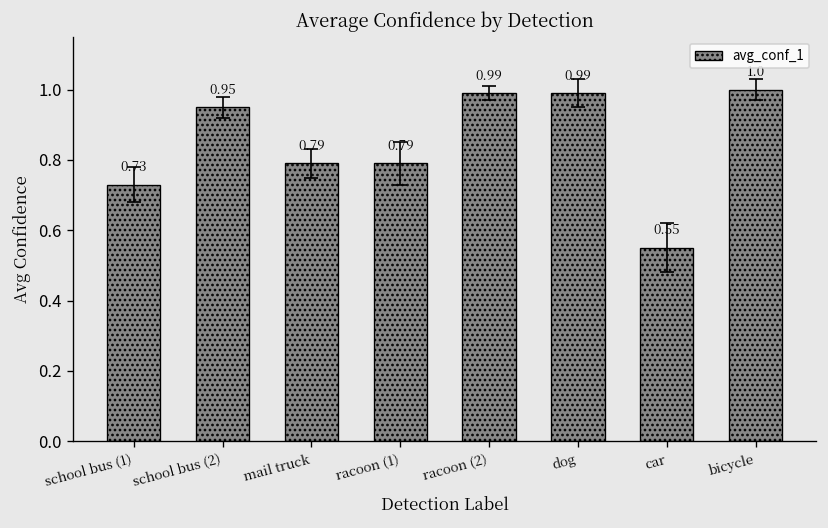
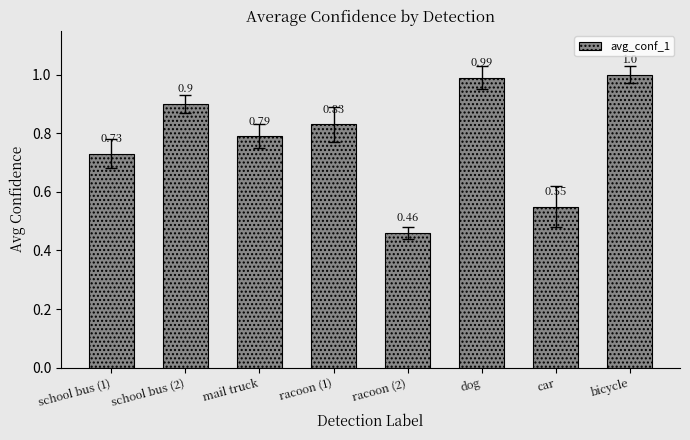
avg_conf_1, school bus (2): 0.95 -> 0.9
avg_conf_1, racoon (1): 0.79 -> 0.83
avg_conf_1, racoon (2): 0.99 -> 0.46
